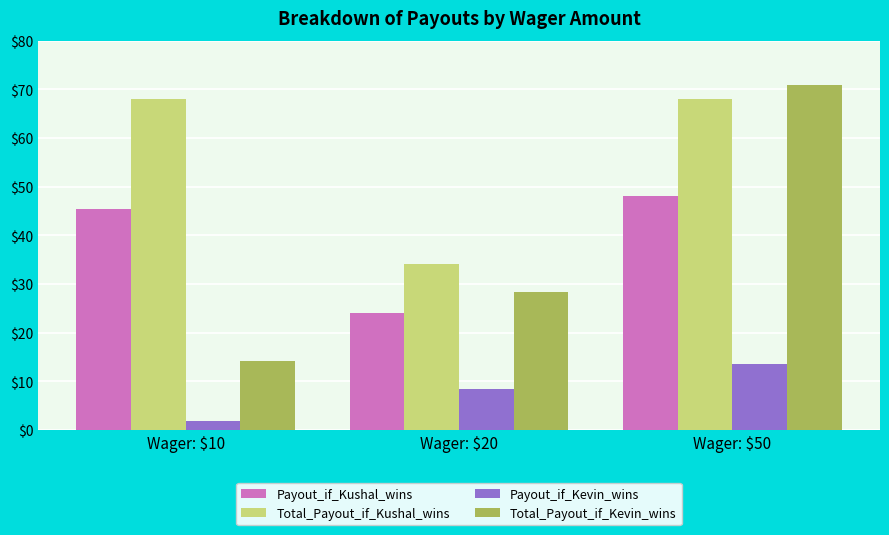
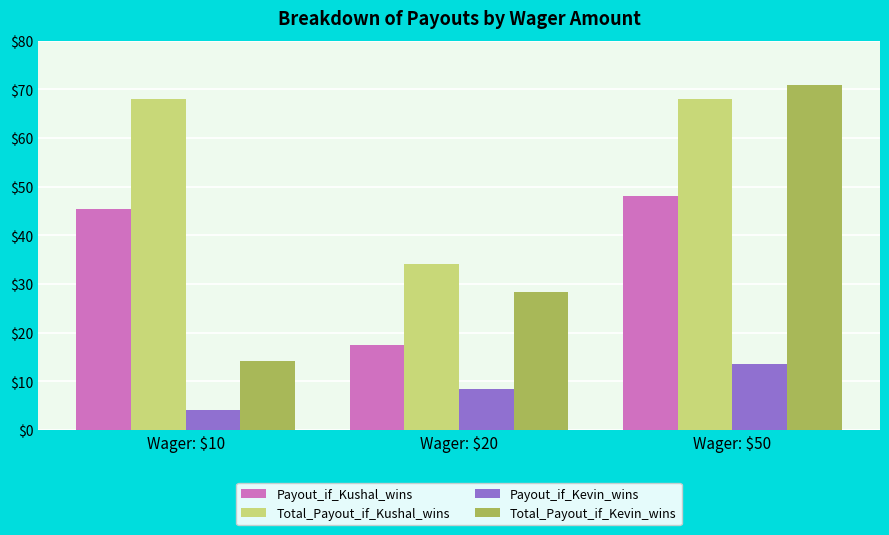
Payout_if_Kevin_wins, Wager: $10: $2 -> $4
Payout_if_Kushal_wins, Wager: $20: $24 -> $17
